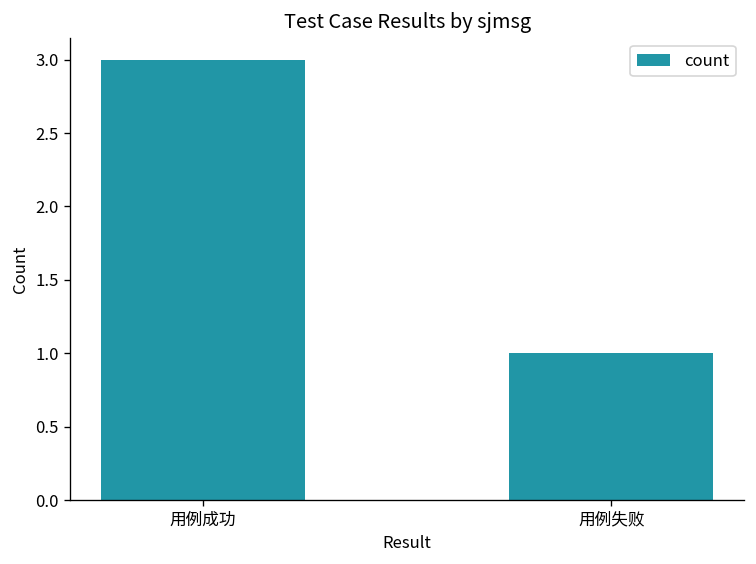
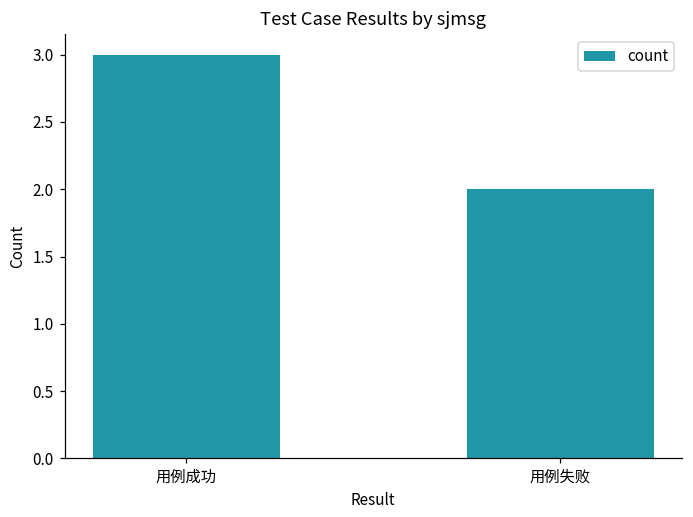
用例失败: 1 -> 2
